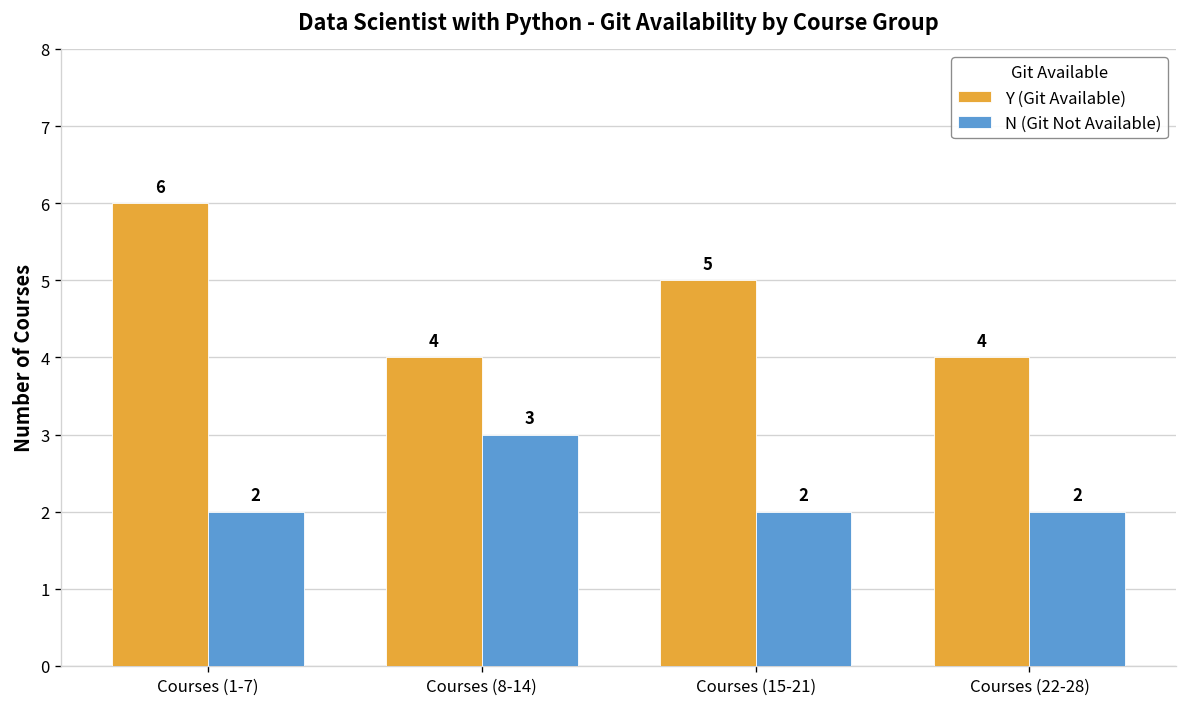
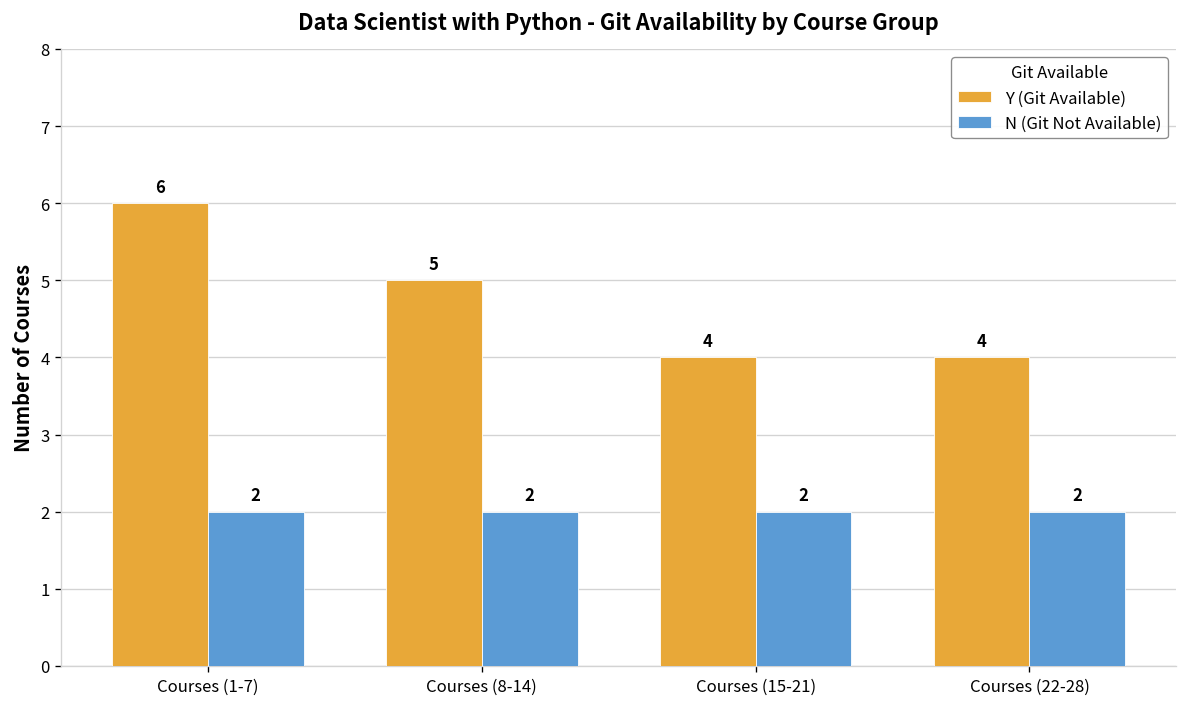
Y (Git Available), Courses (8-14): 4 -> 5
N (Git Not Available), Courses (8-14): 3 -> 2
Y (Git Available), Courses (15-21): 5 -> 4
